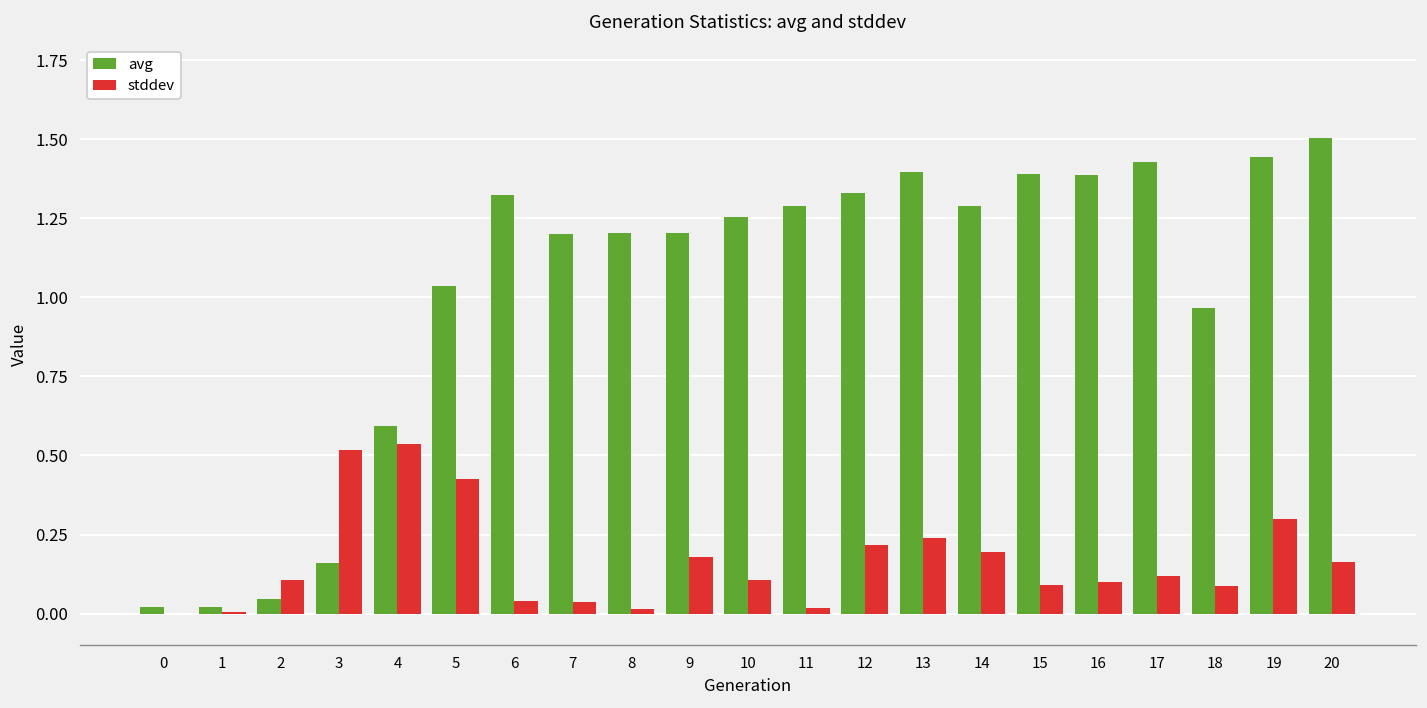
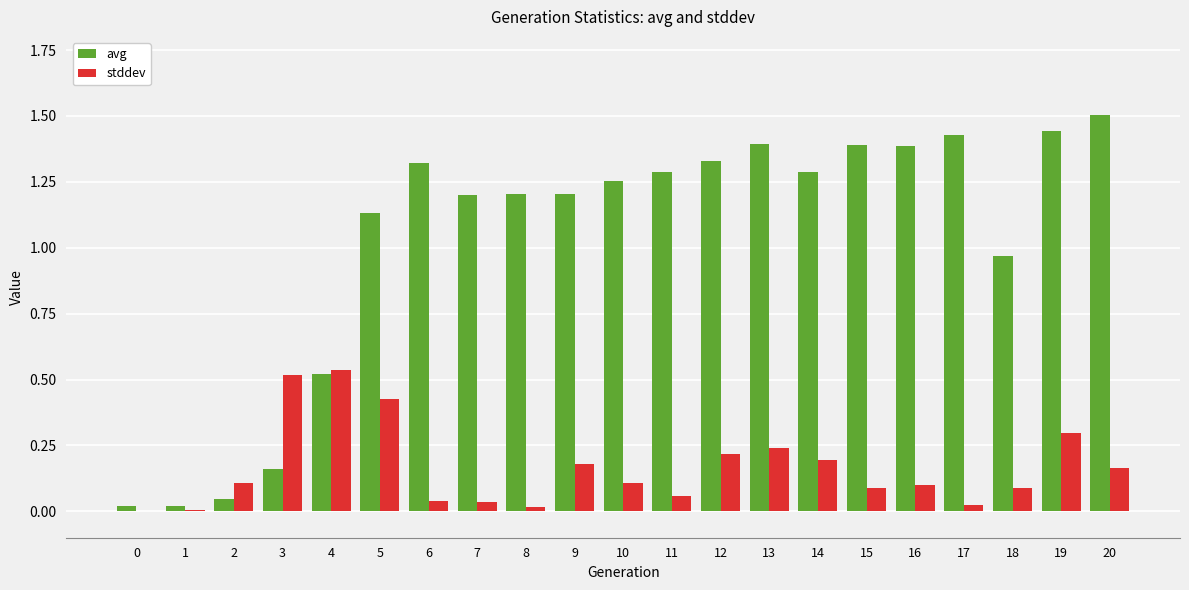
avg, 4: 0.59 -> 0.52
avg, 5: 1.03 -> 1.13
stddev, 11: 0.02 -> 0.06
stddev, 17: 0.12 -> 0.03
